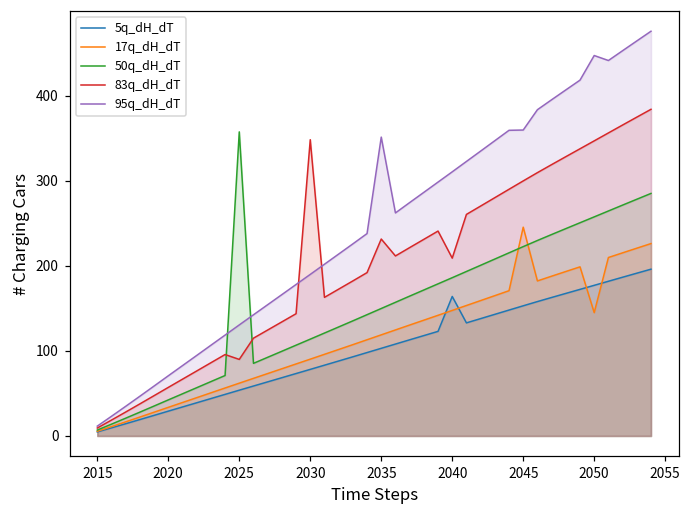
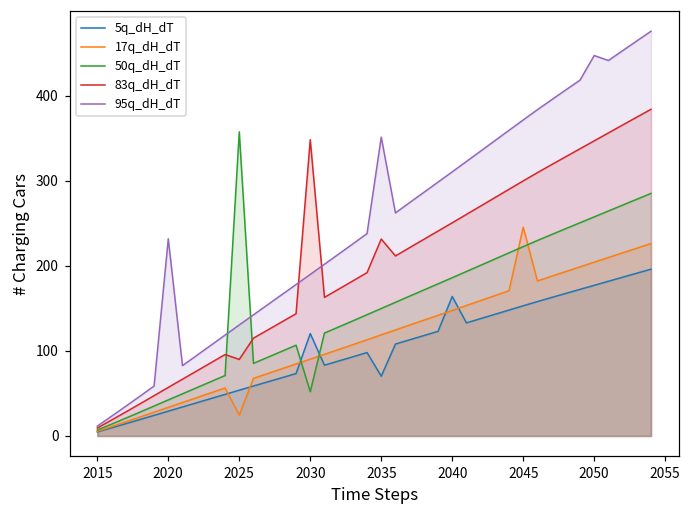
95q_dH_dT, 2020: 70 -> 230
17q_dH_dT, 2025: 60 -> 20
5q_dH_dT, 2030: 80 -> 120
50q_dH_dT, 2030: 110 -> 50
5q_dH_dT, 2035: 100 -> 70
83q_dH_dT, 2040: 210 -> 250
95q_dH_dT, 2045: 360 -> 370
17q_dH_dT, 2050: 140 -> 200
